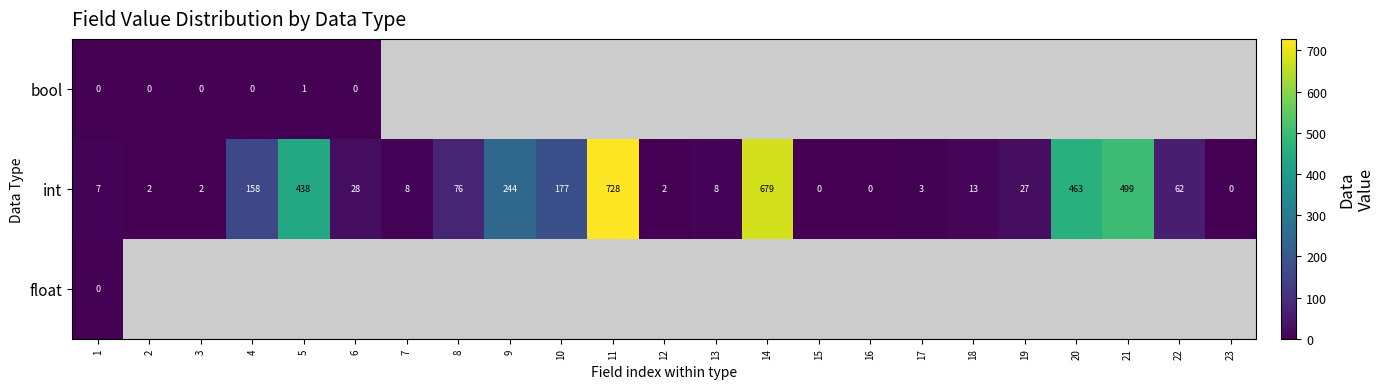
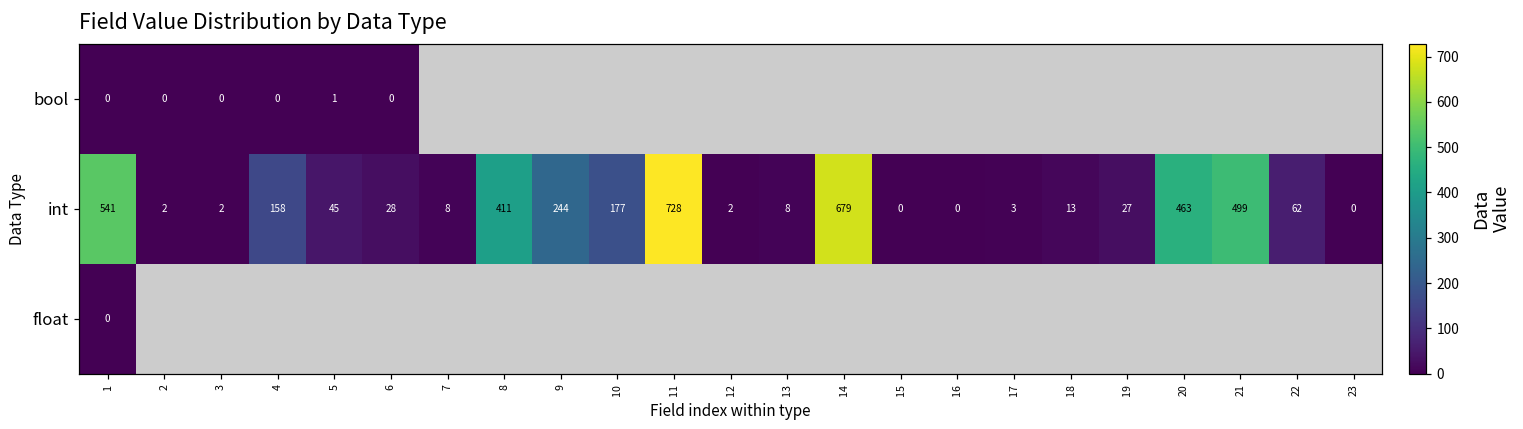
int, 1: 7 -> 541
int, 5: 438 -> 45
int, 8: 76 -> 411
